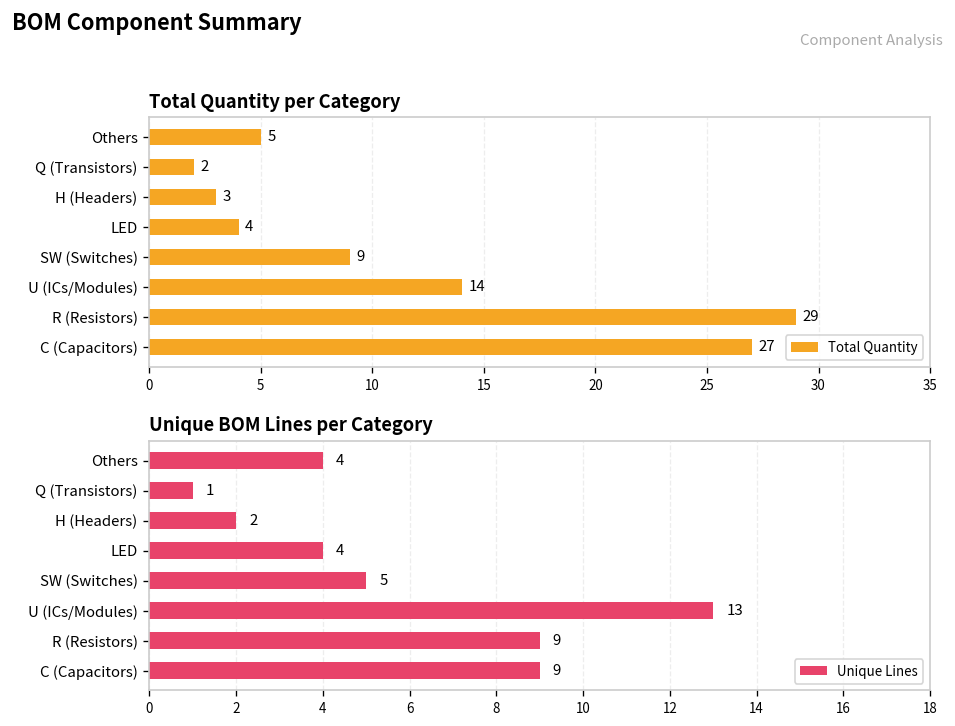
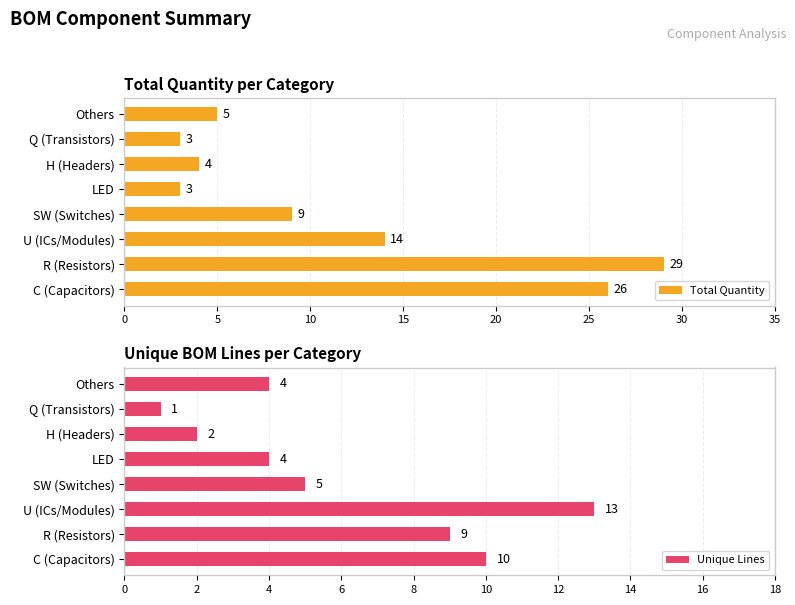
Total Quantity per Category, Q (Transistors): 2 -> 3
Total Quantity per Category, H (Headers): 3 -> 4
Total Quantity per Category, LED: 4 -> 3
Total Quantity per Category, C (Capacitors): 27 -> 26
Unique BOM Lines per Category, C (Capacitors): 9 -> 10
